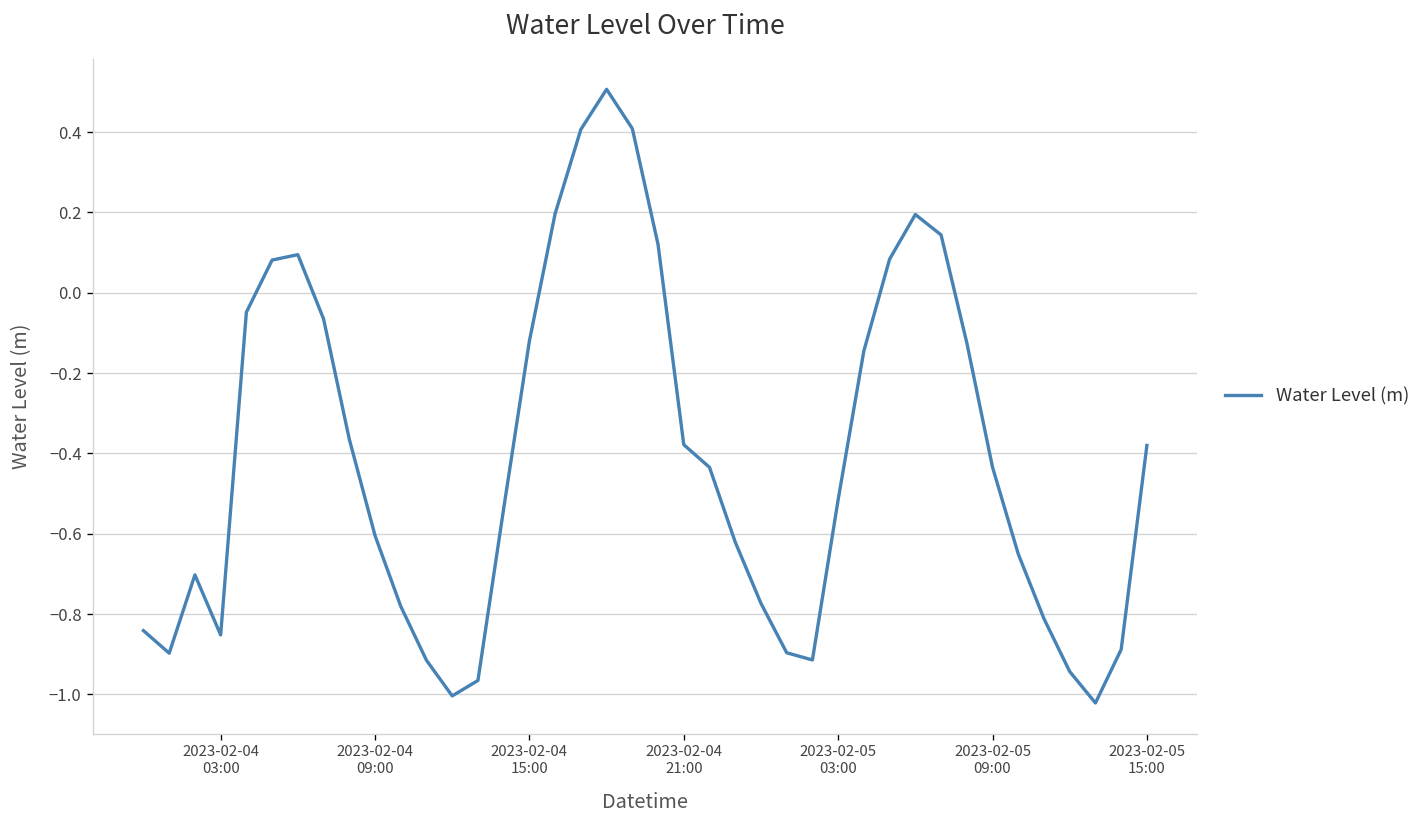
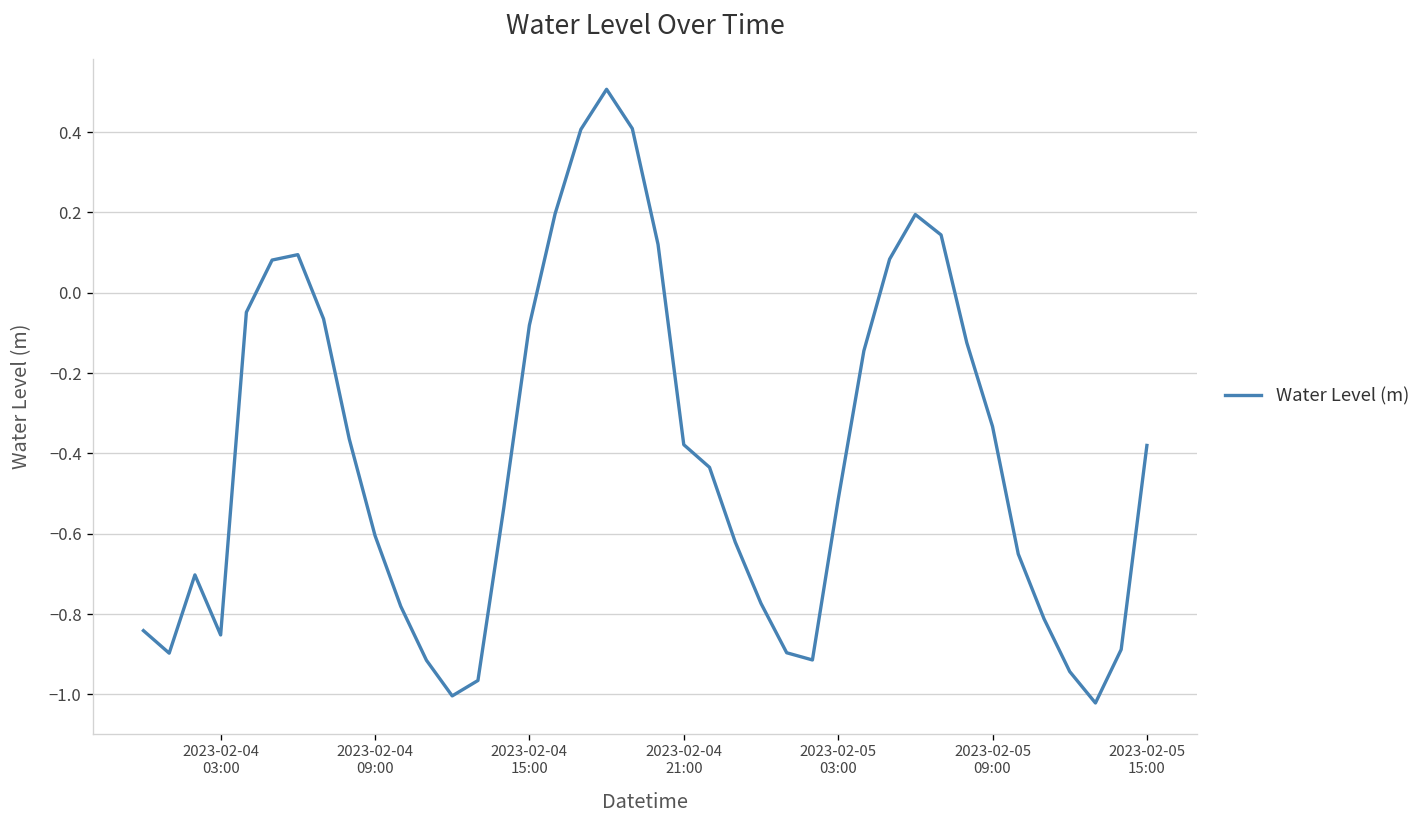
2023-02-04 15:00: -0.12 -> -0.08
2023-02-05 09:00: -0.43 -> -0.33
